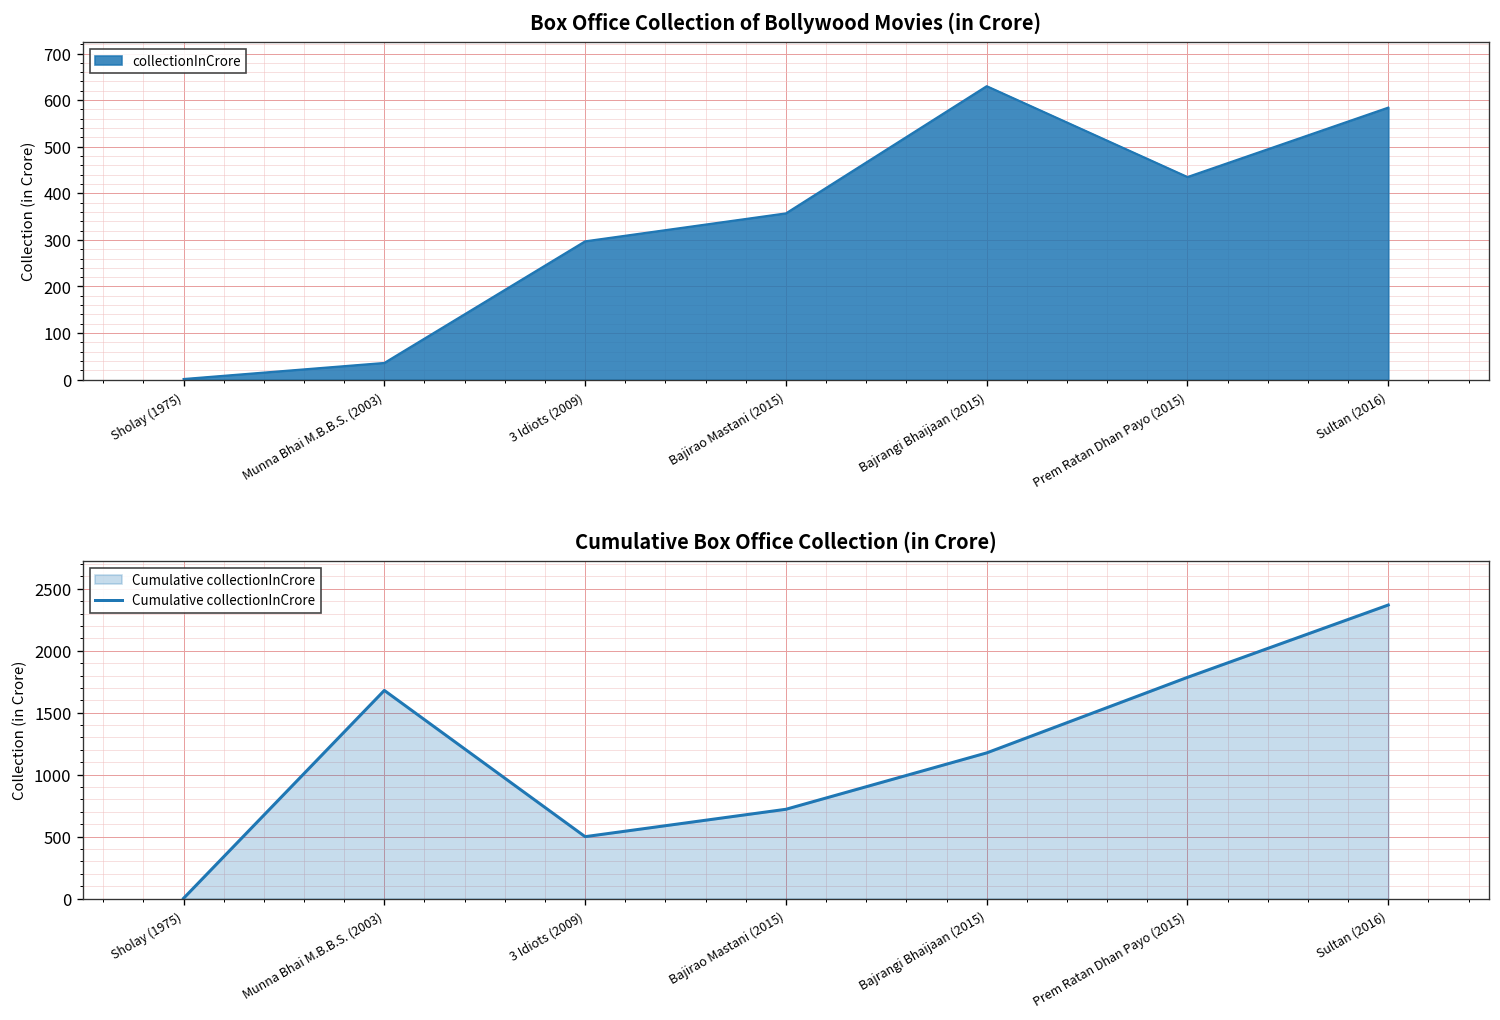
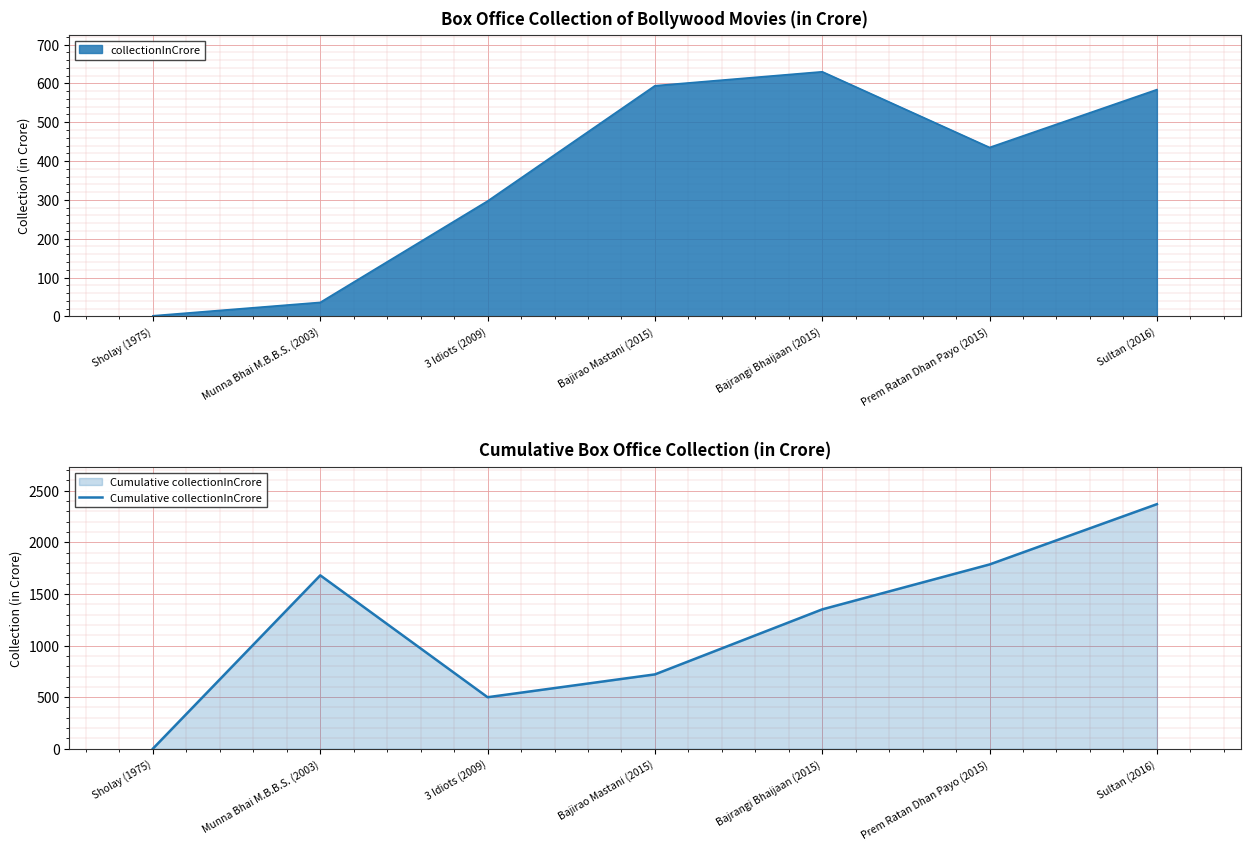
Box Office Collection of Bollywood Movies (in Crore), Bajirao Mastani (2015): 360 -> 590
Cumulative Box Office Collection (in Crore), Bajrangi Bhaijaan (2015): 1180 -> 1350
